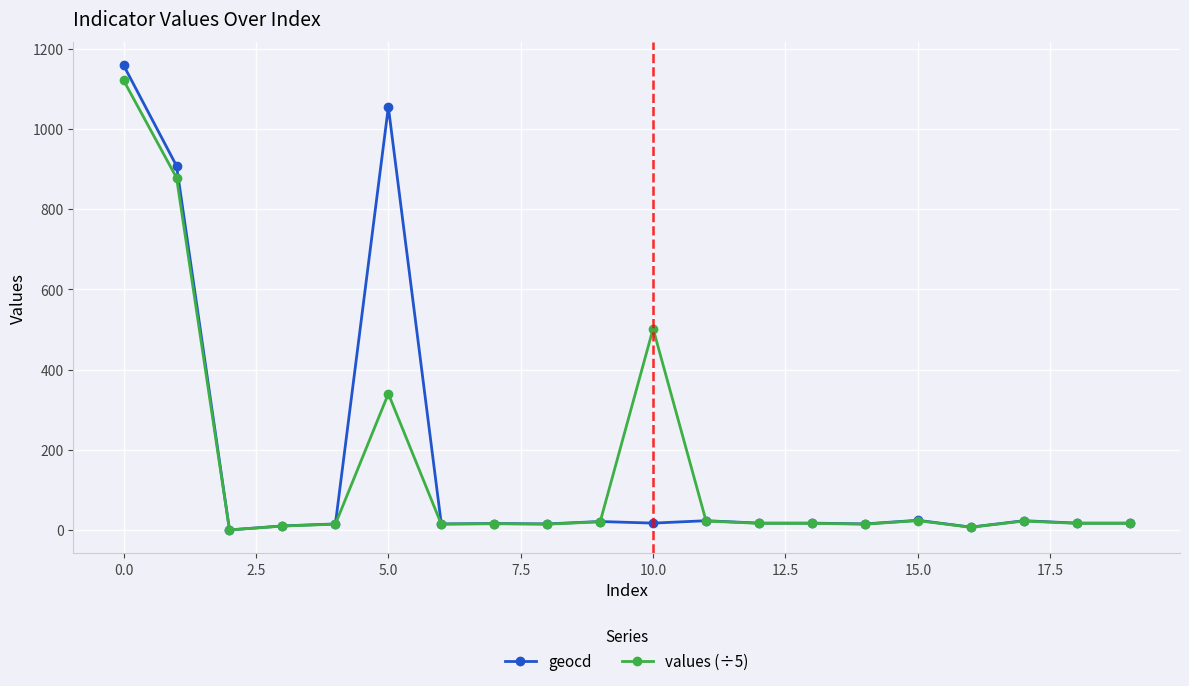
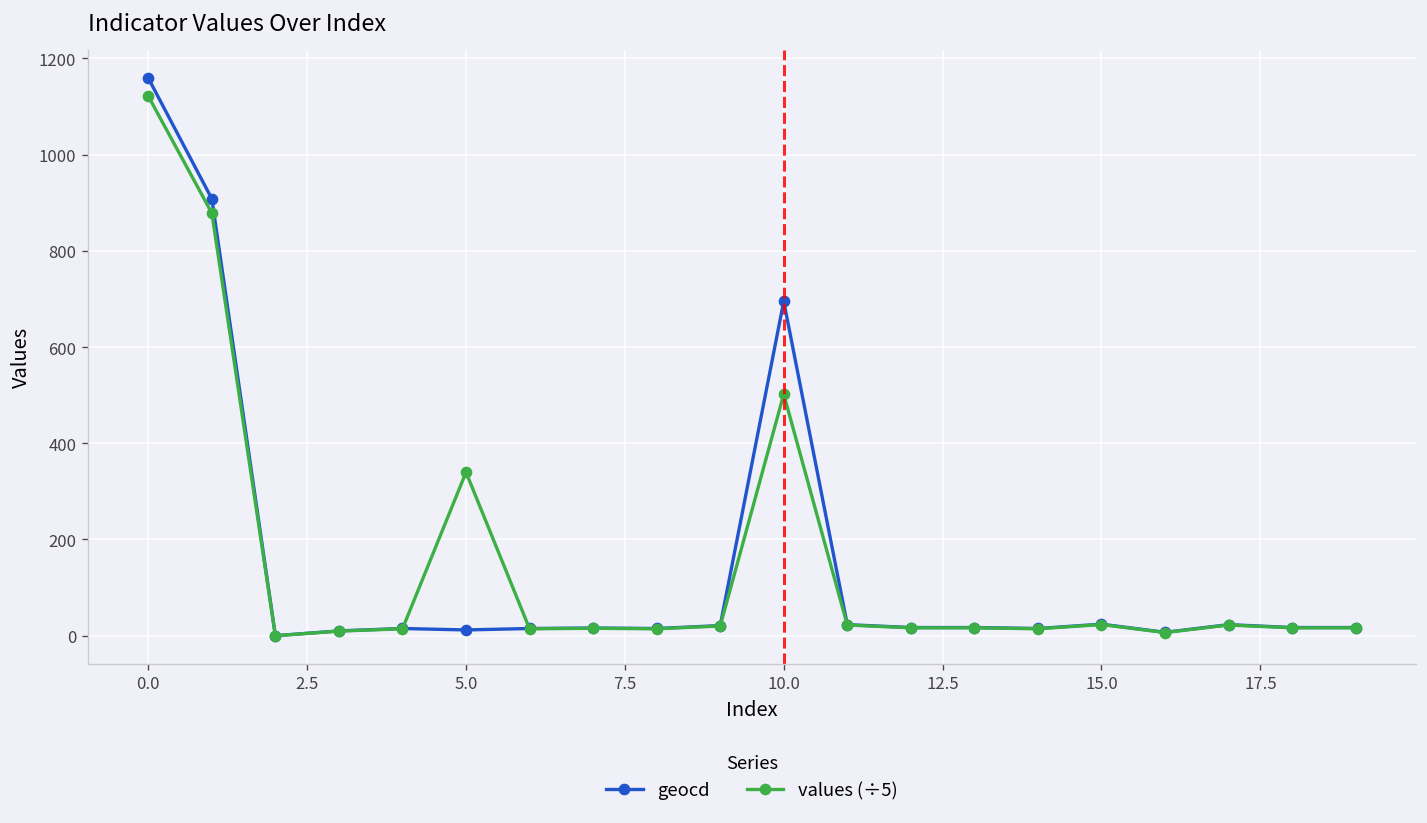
geocd, 5.0: 1060 -> 10
geocd, 10.0: 20 -> 700
